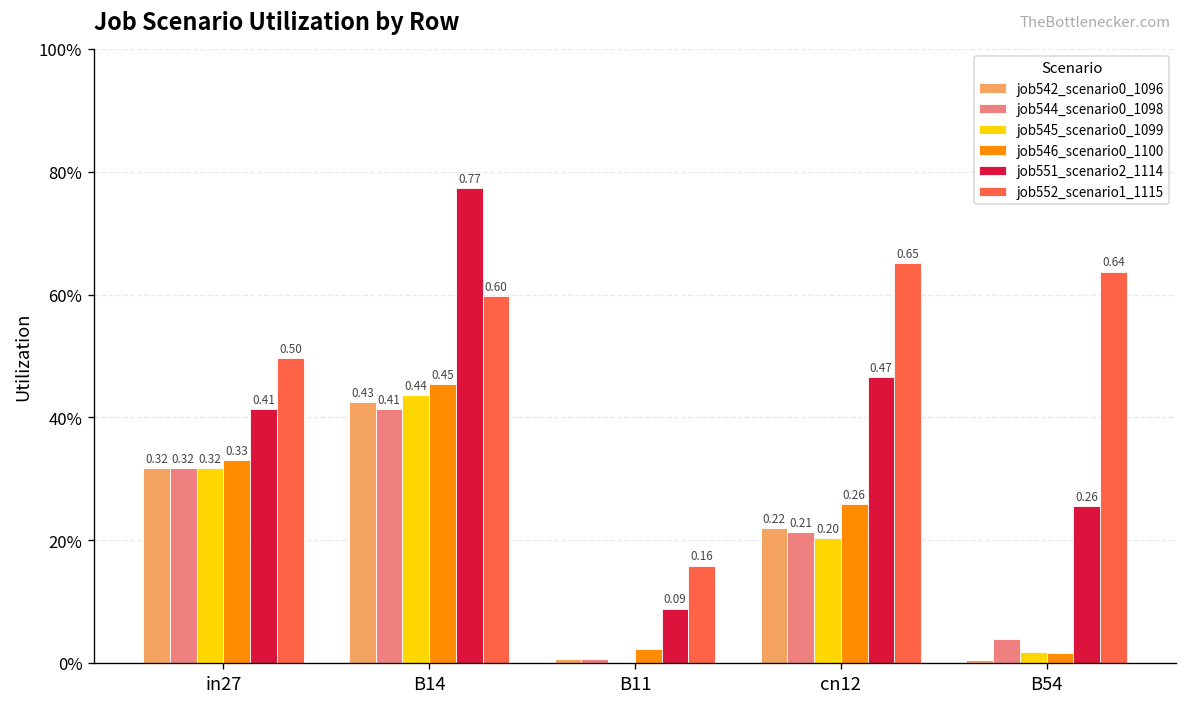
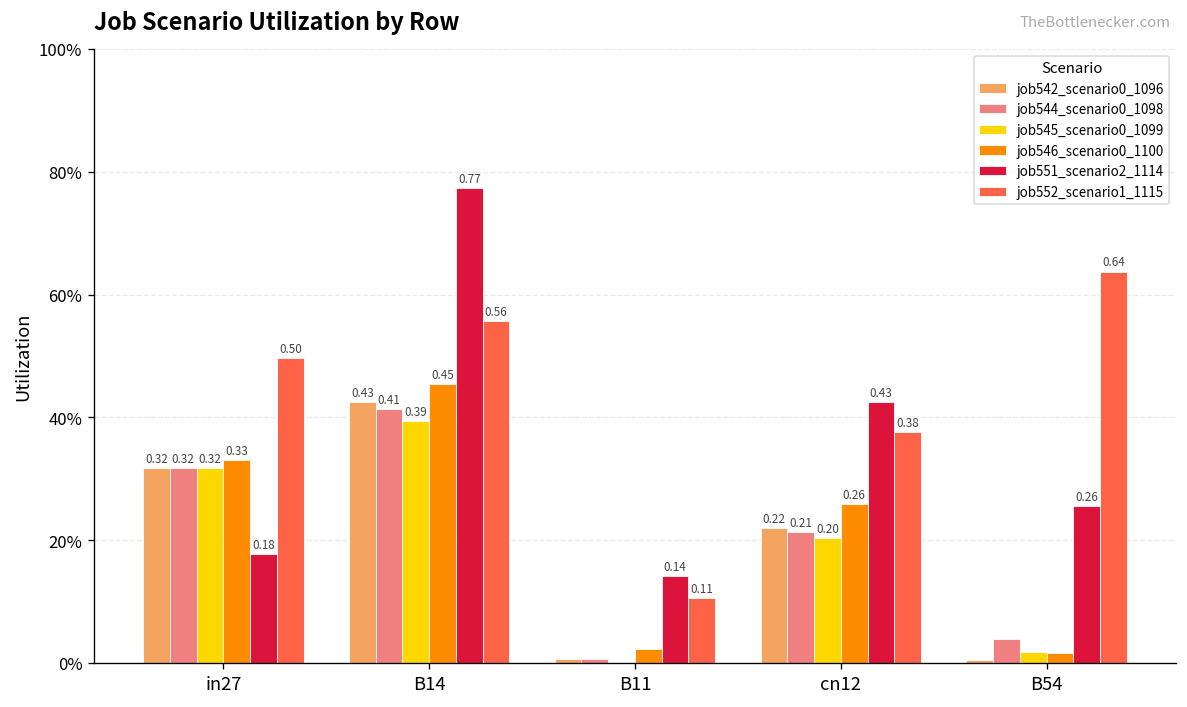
job551_scenario2_1114, in27: 0.41 -> 0.18
job545_scenario0_1099, B14: 0.44 -> 0.39
job552_scenario1_1115, B14: 0.60 -> 0.56
job551_scenario2_1114, B11: 0.09 -> 0.14
job552_scenario1_1115, B11: 0.16 -> 0.11
job551_scenario2_1114, cn12: 0.47 -> 0.43
job552_scenario1_1115, cn12: 0.65 -> 0.38
